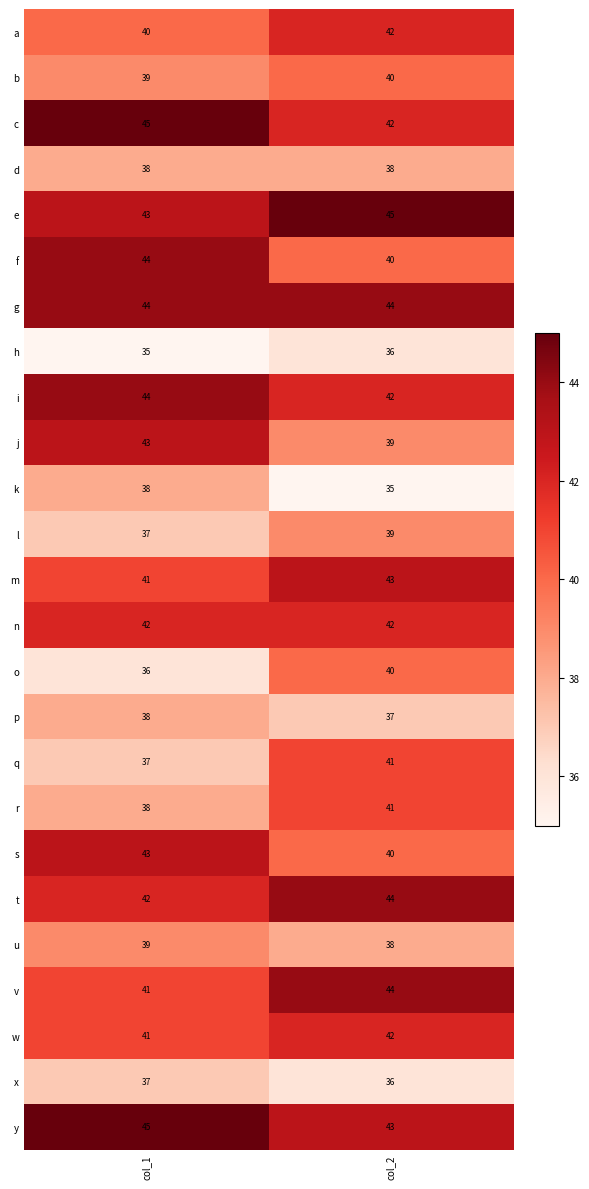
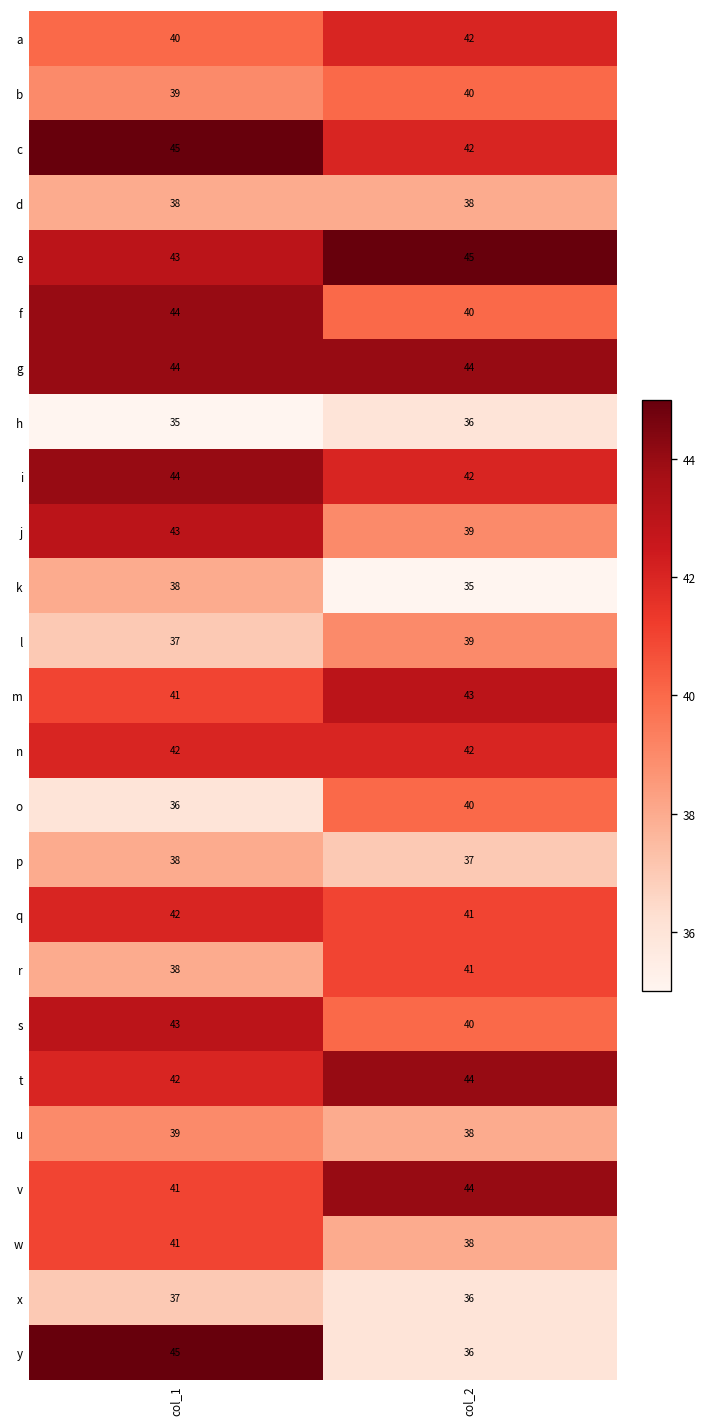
q, col_1: 37 -> 42
w, col_2: 42 -> 38
y, col_2: 43 -> 36
